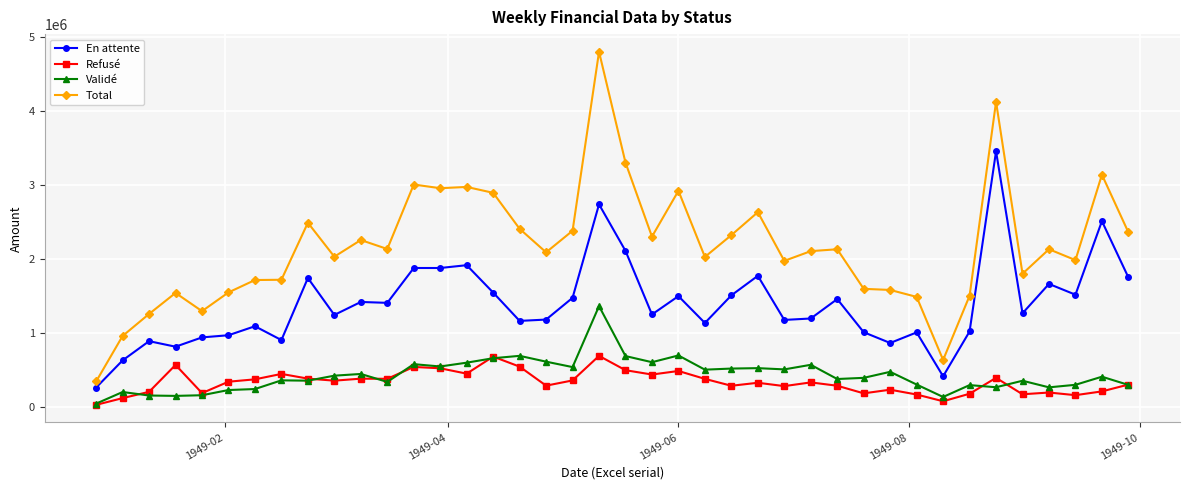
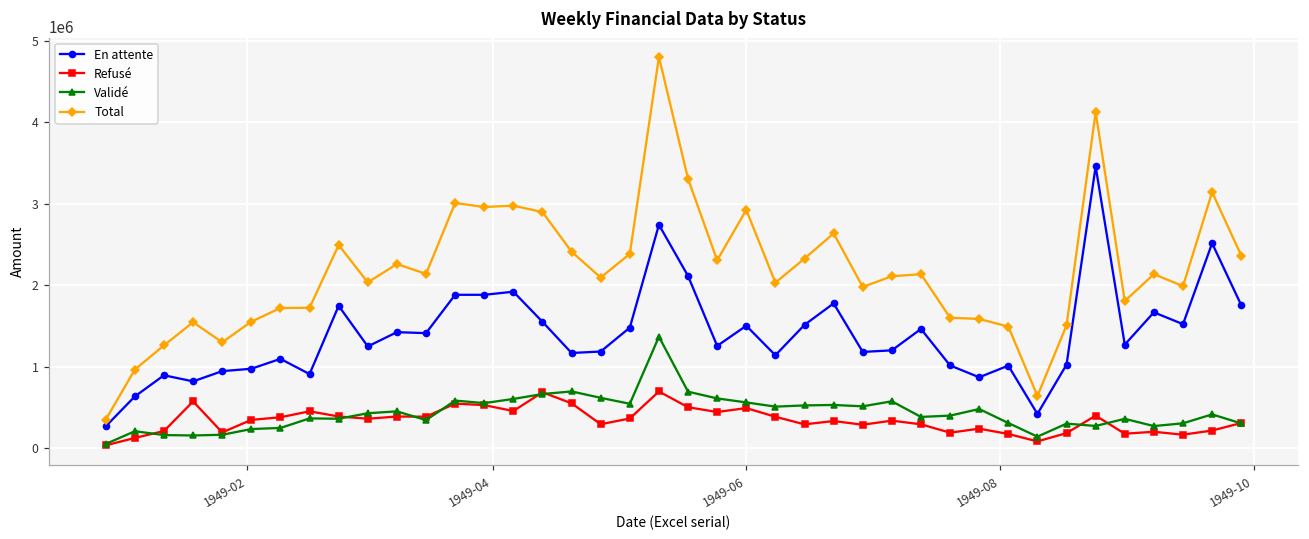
Validé, 1949-06: 700000 -> 600000
